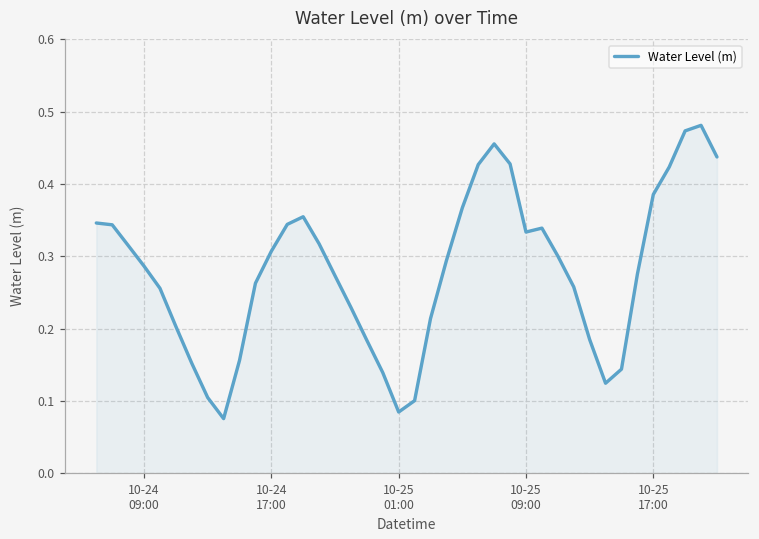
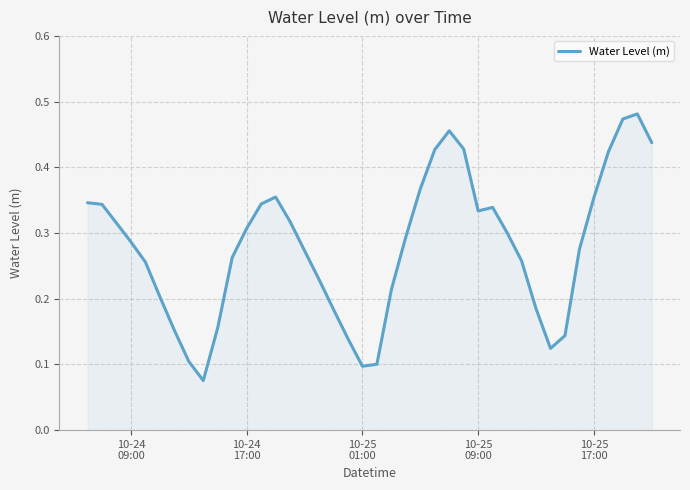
10-25 01:00: 0.08 -> 0.10
10-25 17:00: 0.39 -> 0.35
